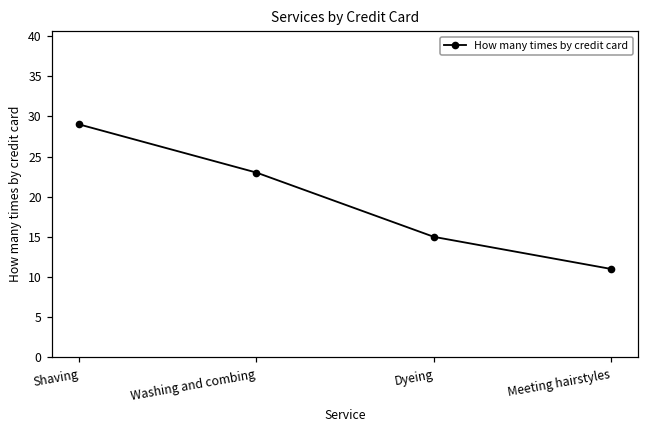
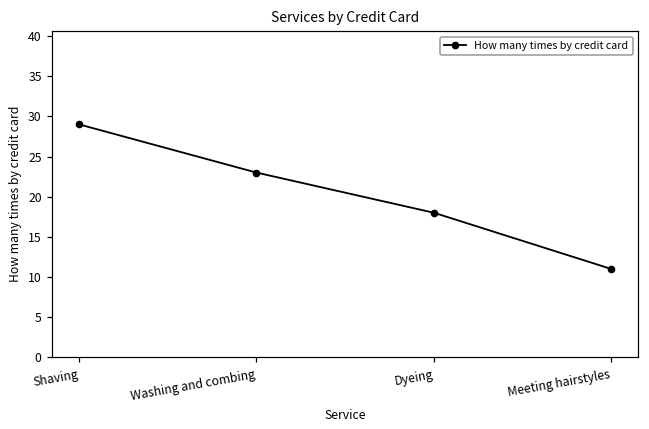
Dyeing: 15 -> 18
